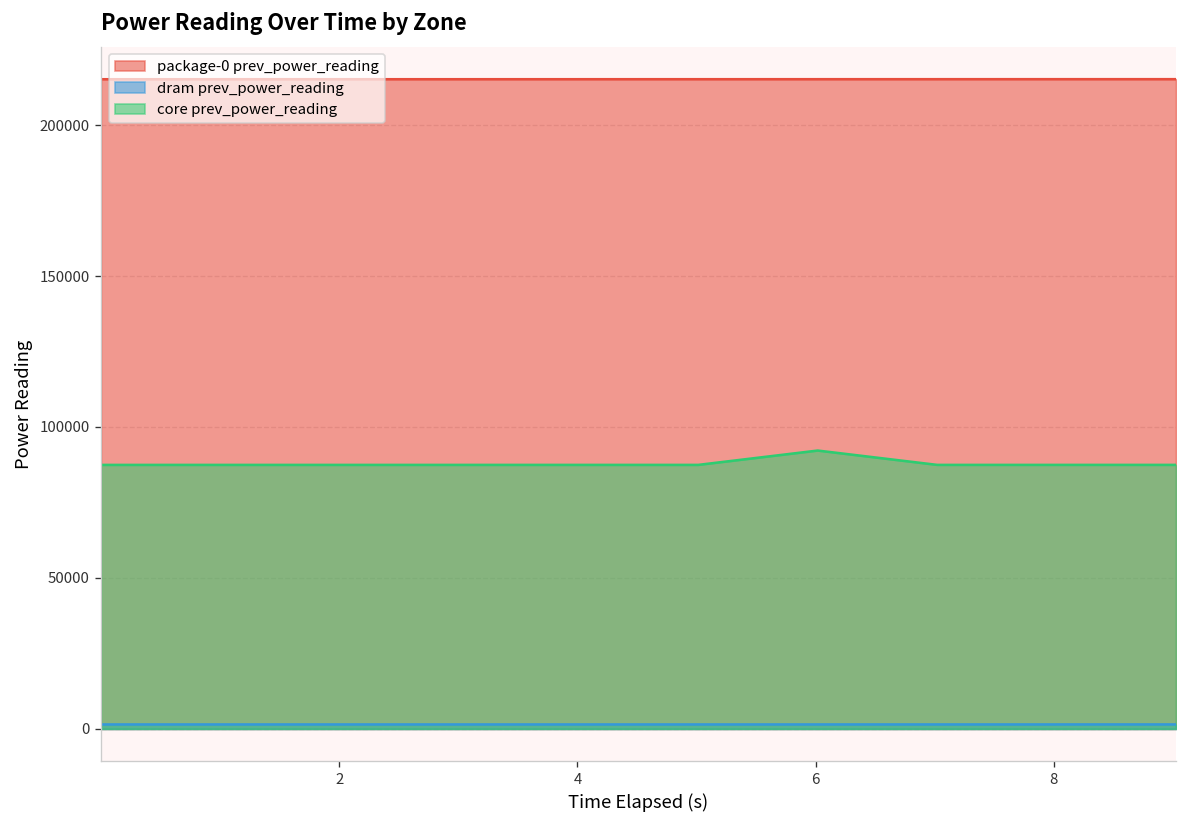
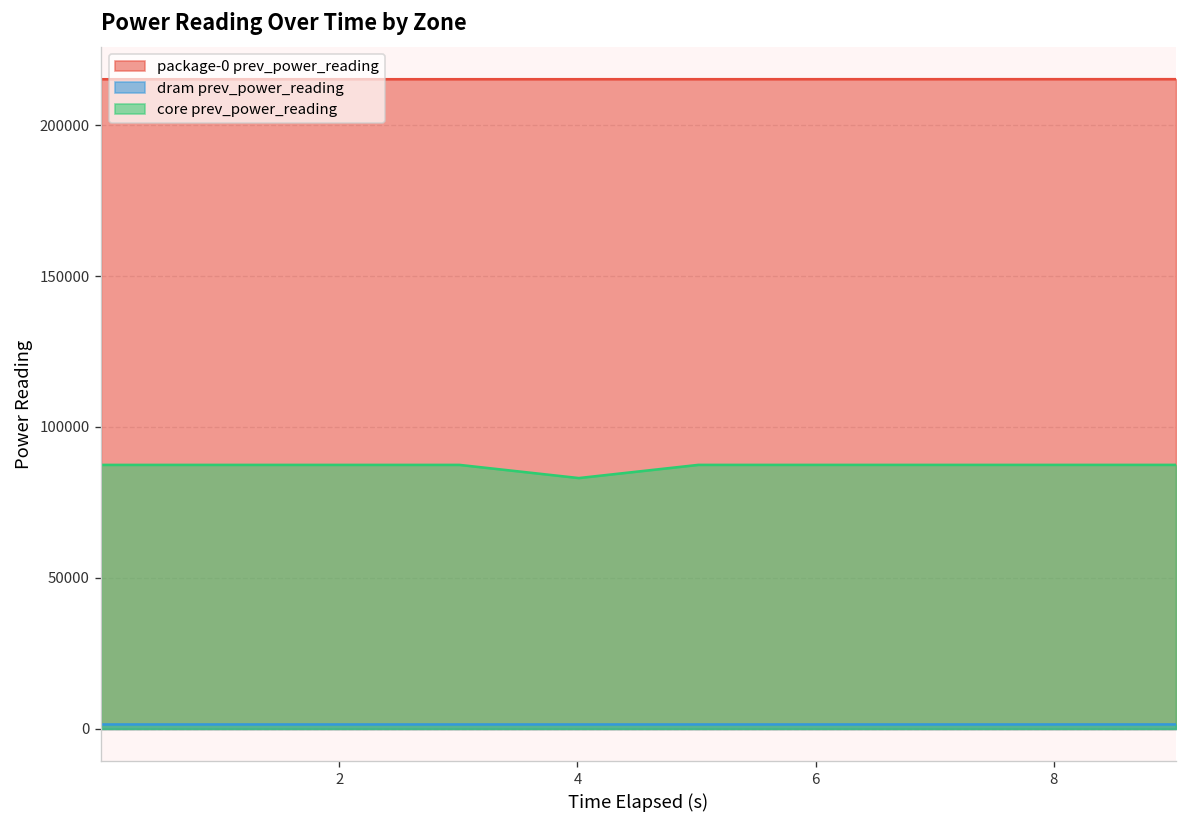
core prev_power_reading, 4: 87000 -> 83000
core prev_power_reading, 6: 92000 -> 87000
